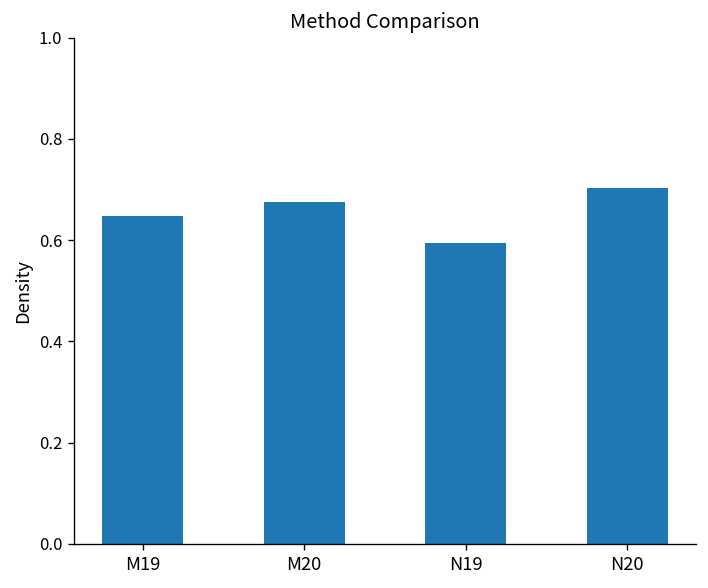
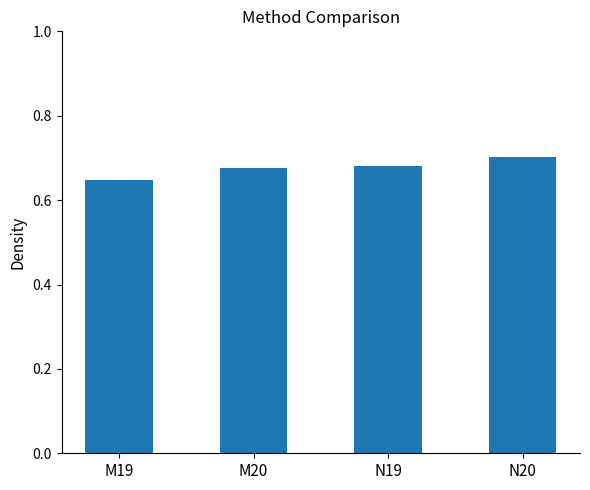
N19: 0.60 -> 0.68
